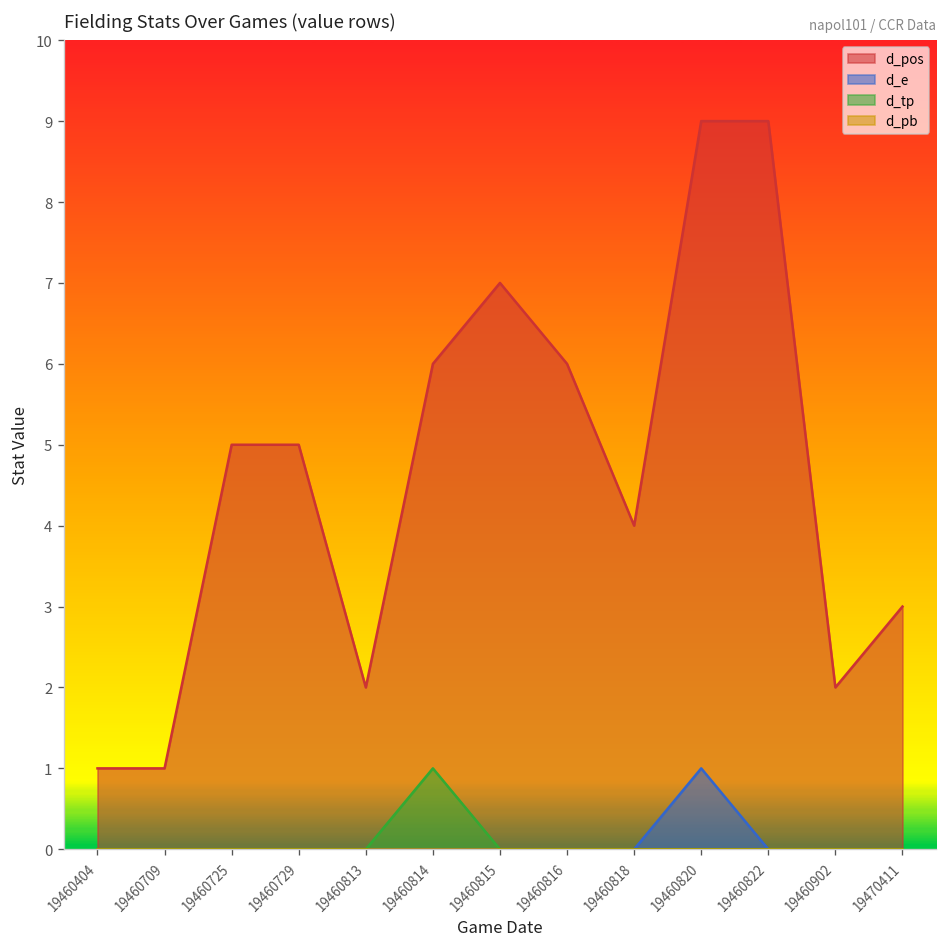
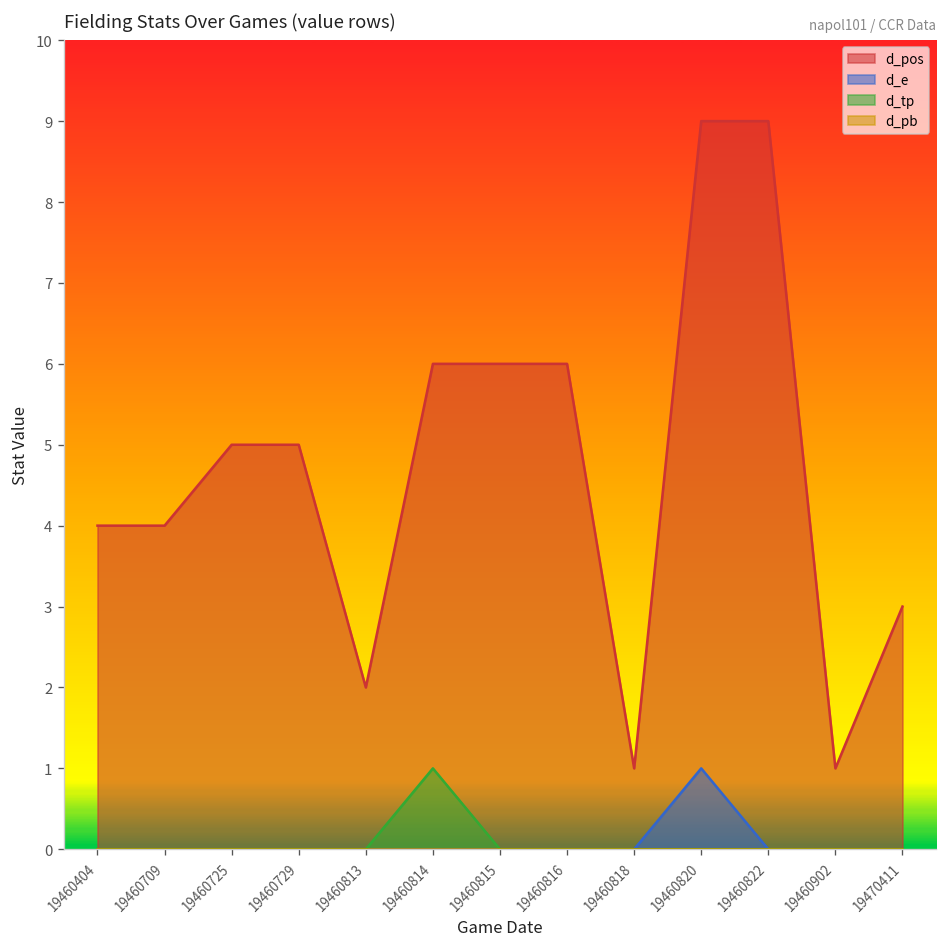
d_pos, 19460404: 1 -> 4
d_pos, 19460709: 1 -> 4
d_pos, 19460815: 7 -> 6
d_pos, 19460818: 4 -> 1
d_pos, 19460902: 2 -> 1
